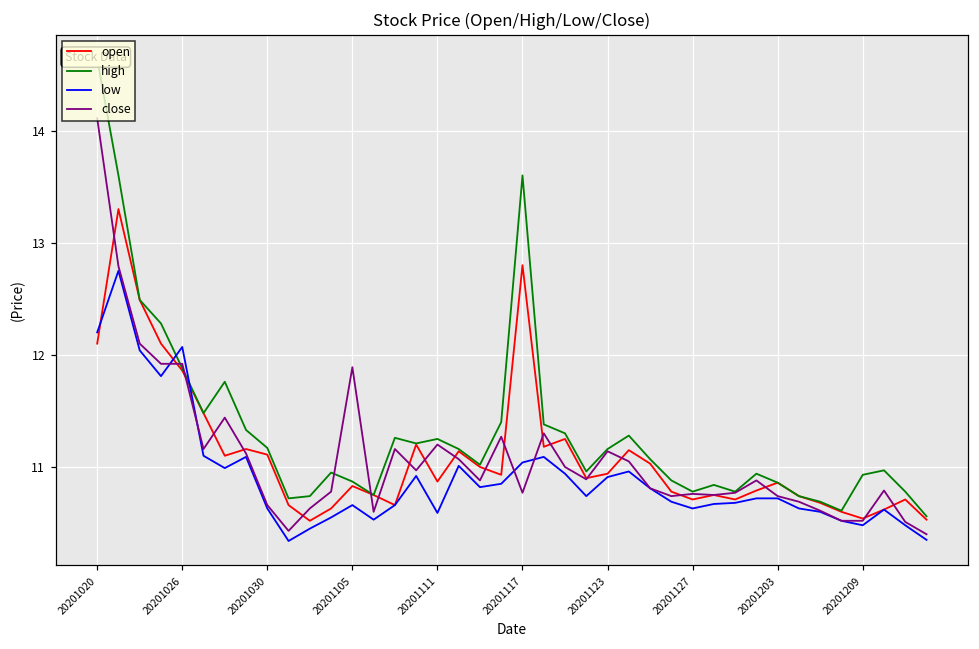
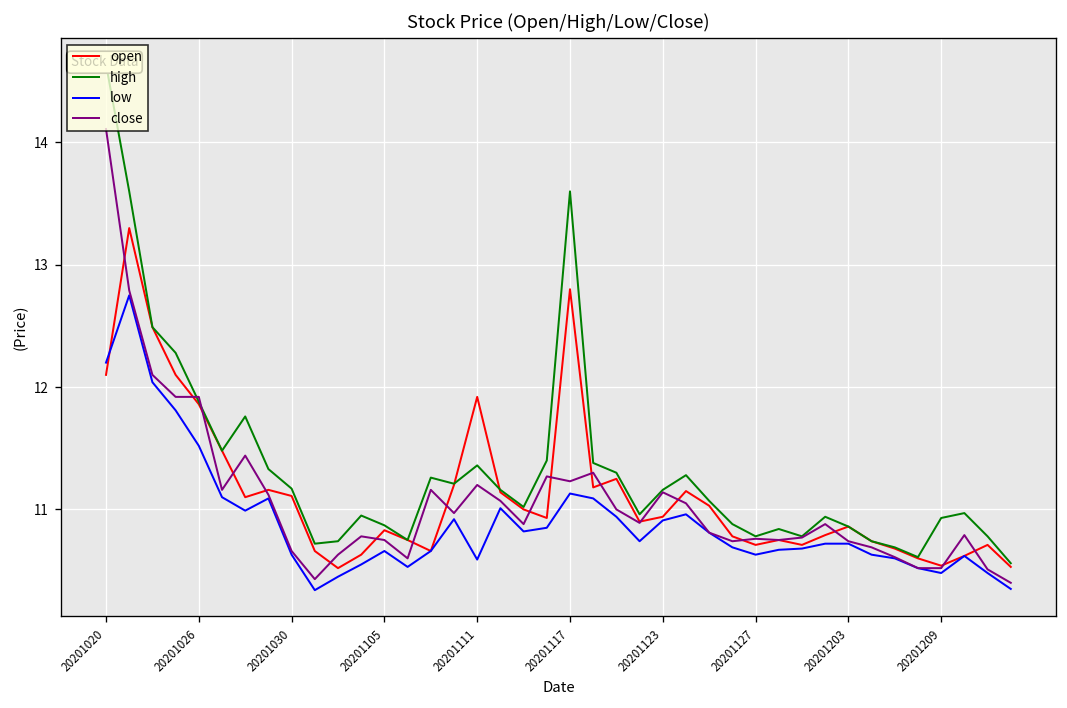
low, 20201026: 12.07 -> 11.52
close, 20201105: 11.89 -> 10.75
open, 20201111: 10.87 -> 11.92
high, 20201111: 11.25 -> 11.36
low, 20201117: 11.04 -> 11.13
close, 20201117: 10.77 -> 11.23
